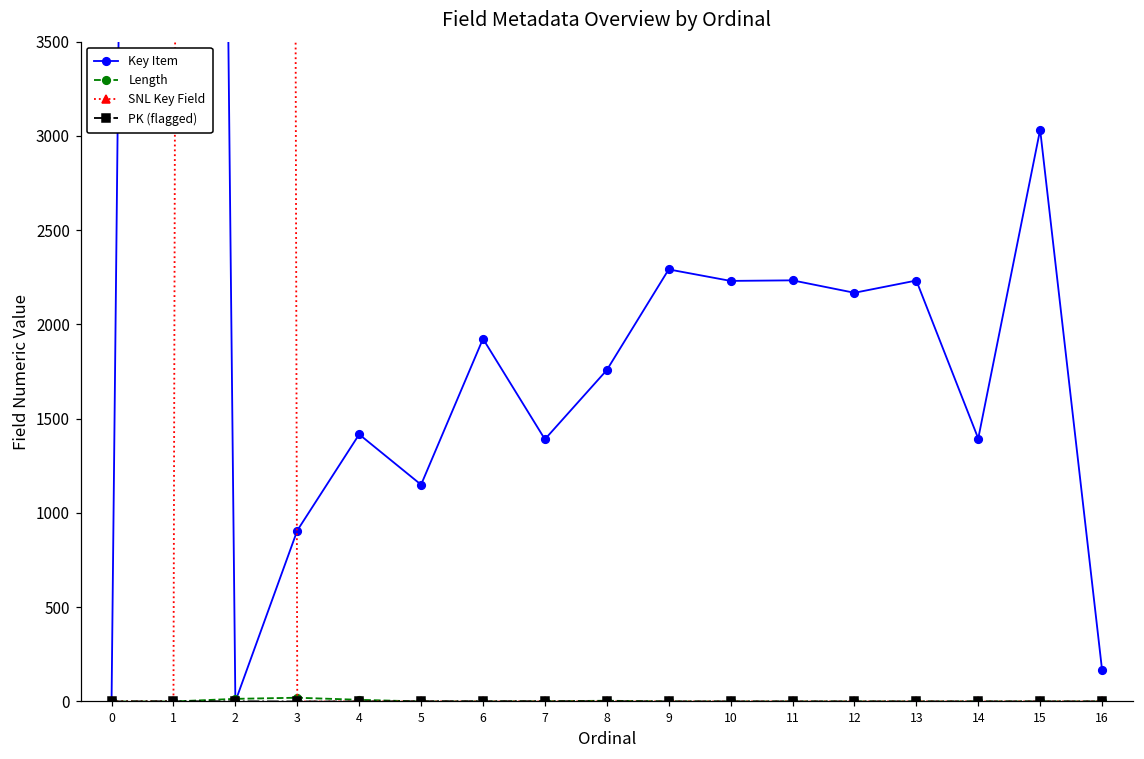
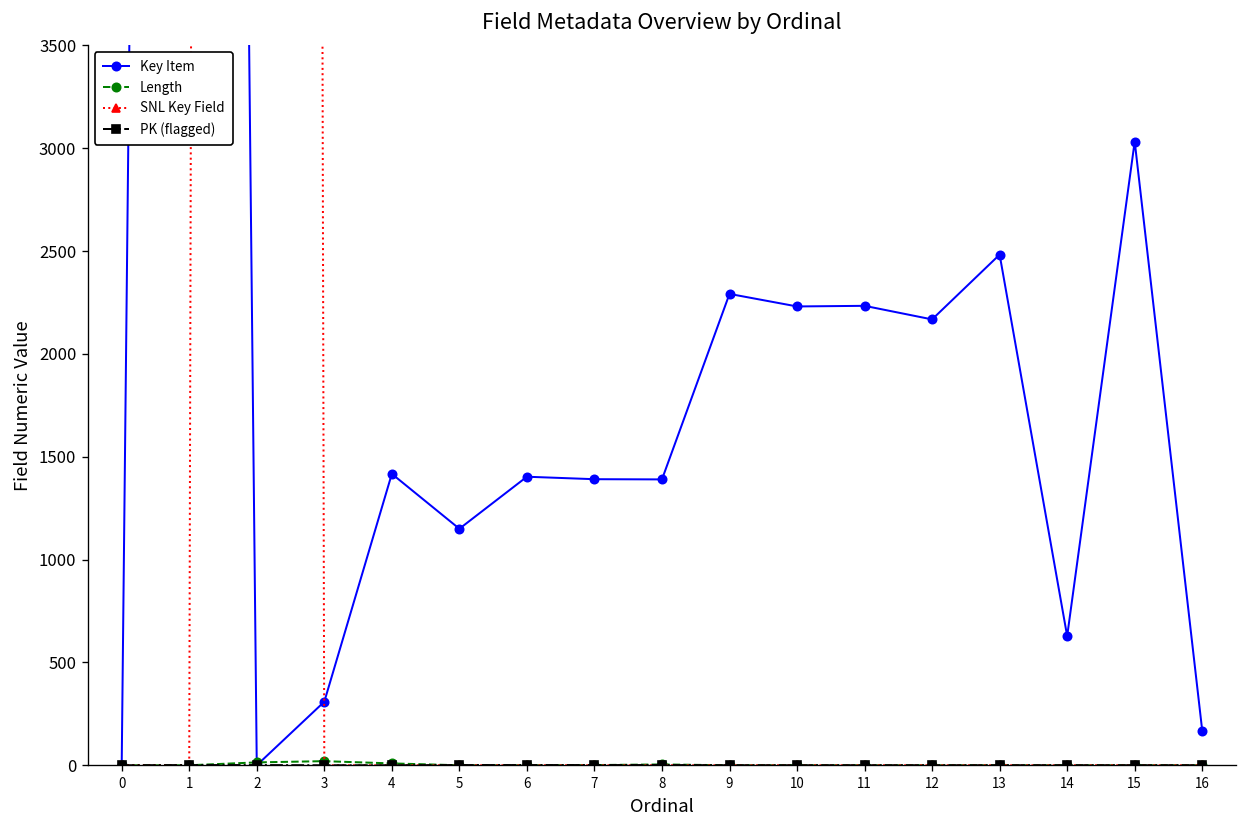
Key Item, 3: 910 -> 310
Key Item, 6: 1920 -> 1400
Key Item, 8: 1760 -> 1390
Key Item, 13: 2230 -> 2480
Key Item, 14: 1400 -> 630
